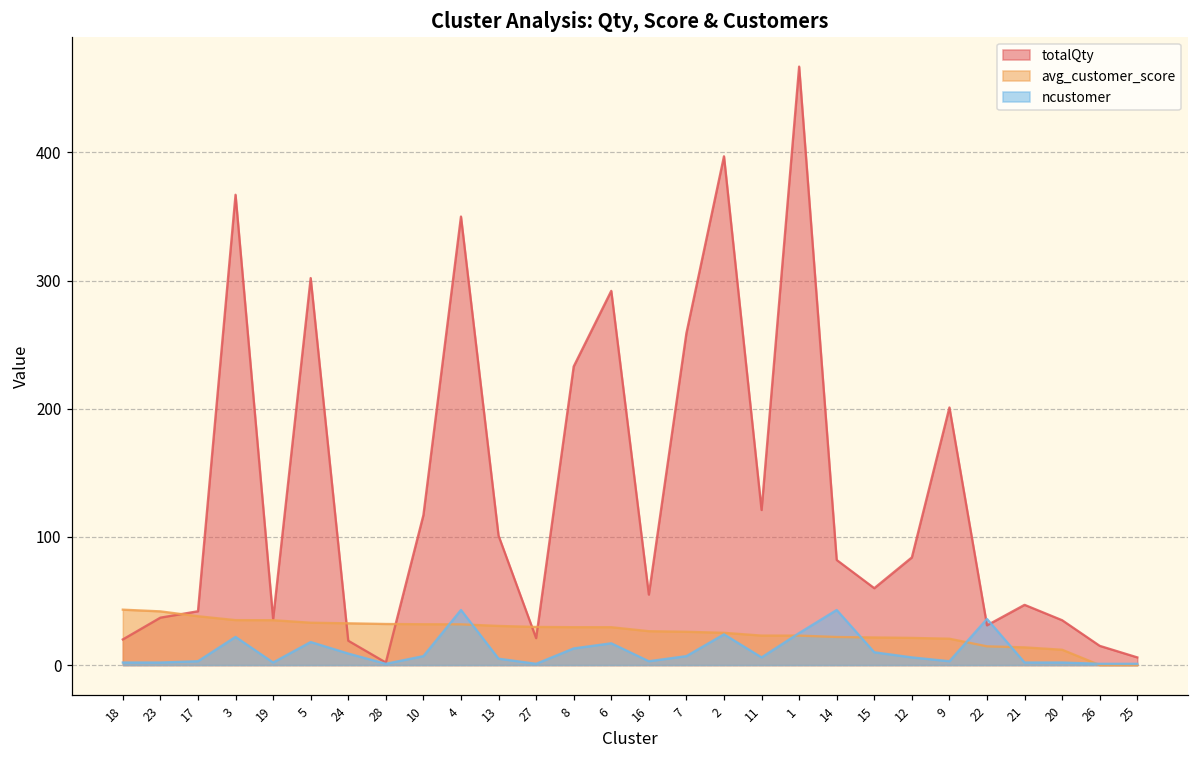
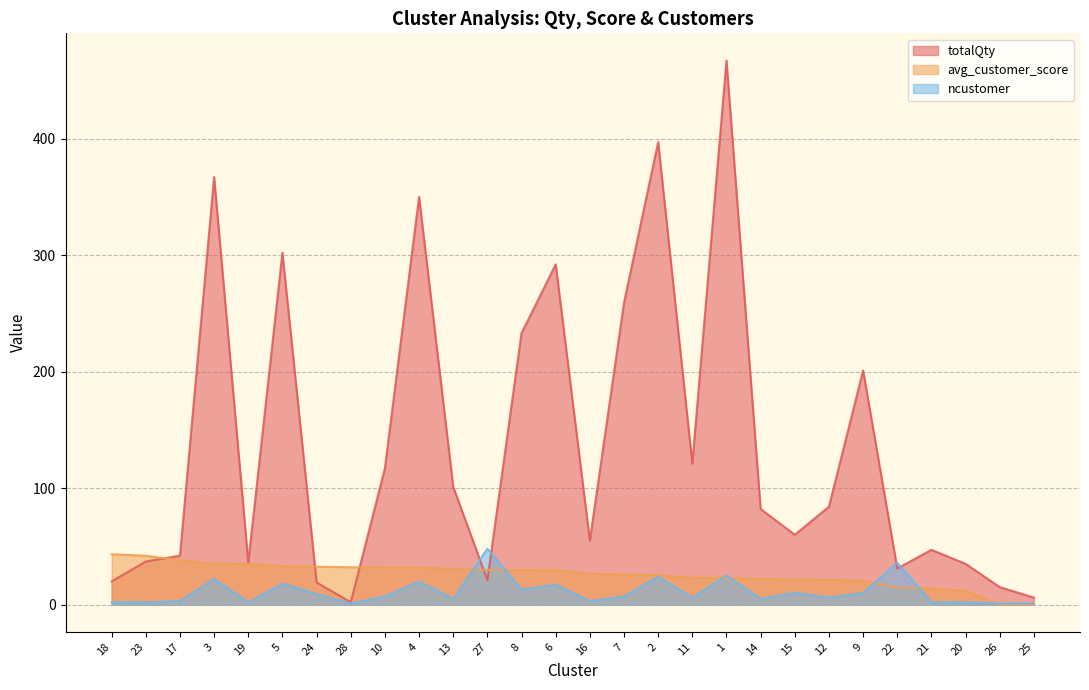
ncustomer, 4: 43 -> 20
ncustomer, 27: 1 -> 48
ncustomer, 14: 43 -> 5
ncustomer, 9: 3 -> 10
